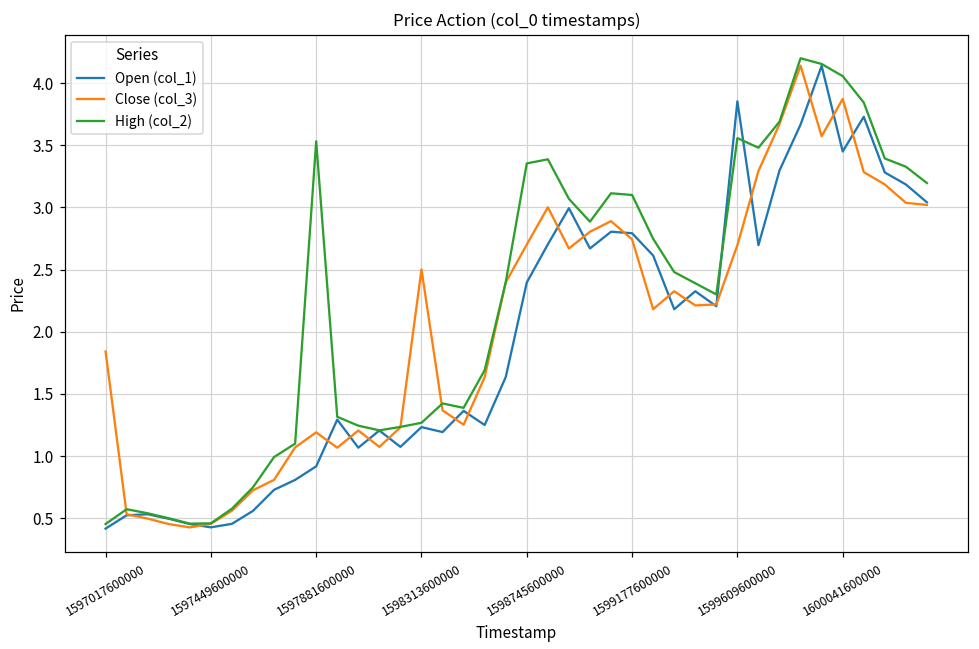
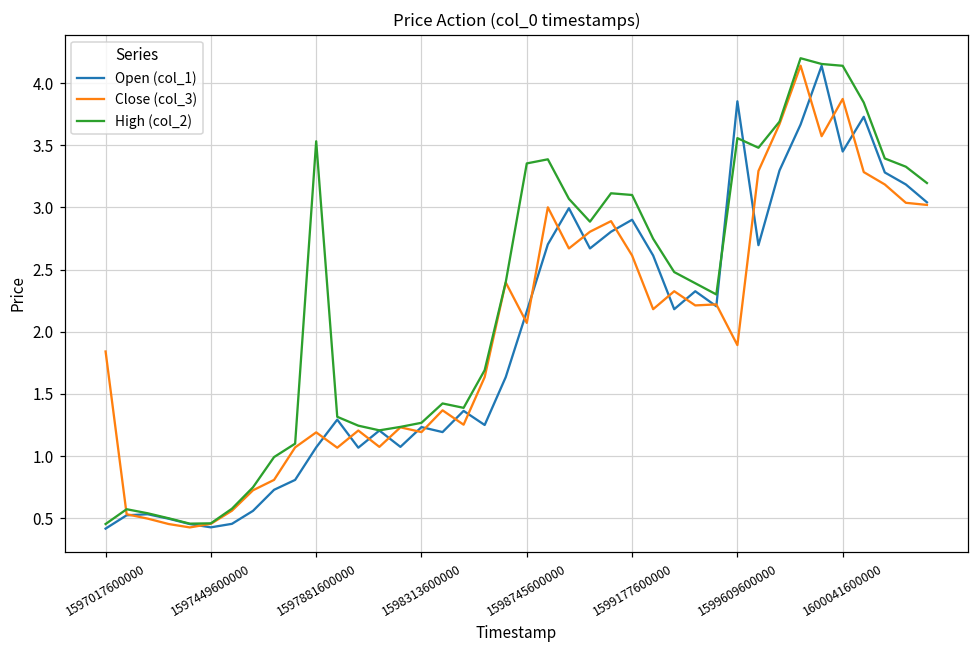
Open (col_1), 1597881600000: 0.92 -> 1.07
Close (col_3), 1598313600000: 2.50 -> 1.19
Open (col_1), 1598745600000: 2.40 -> 2.16
Close (col_3), 1598745600000: 2.70 -> 2.07
Open (col_1), 1599177600000: 2.79 -> 2.90
Close (col_3), 1599177600000: 2.74 -> 2.61
Close (col_3), 1599609600000: 2.70 -> 1.89
High (col_2), 1600041600000: 4.06 -> 4.14
